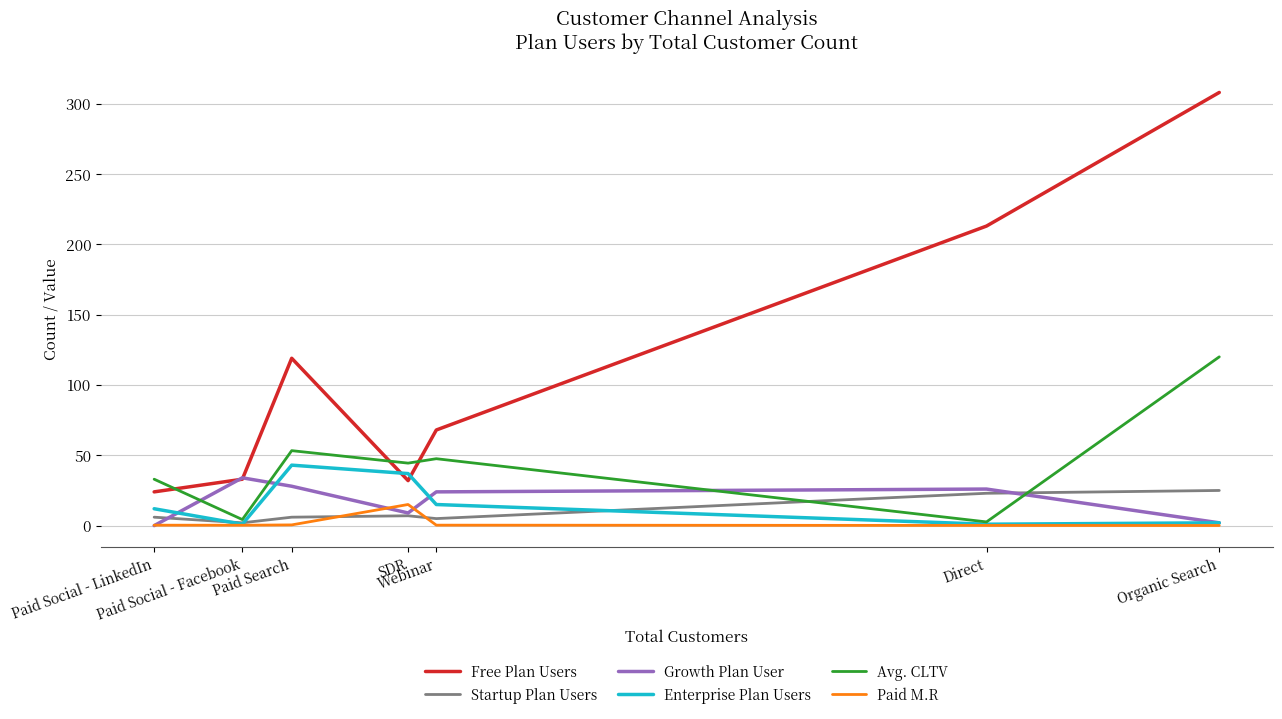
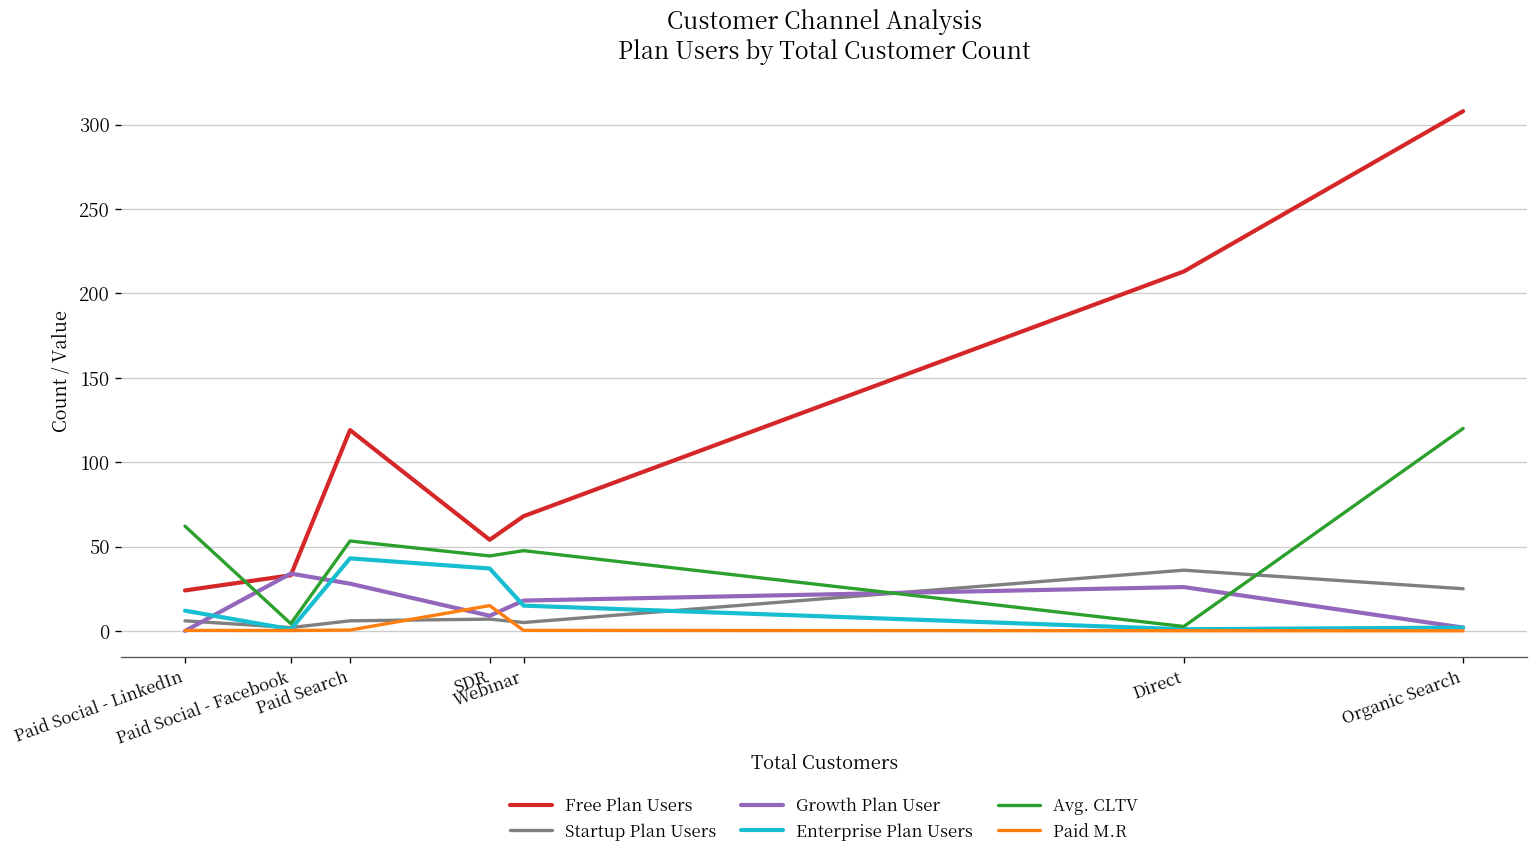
Avg. CLTV, Paid Social - LinkedIn: 33 -> 62
Free Plan Users, SDR: 32 -> 54
Growth Plan User, Webinar: 24 -> 18
Startup Plan Users, Direct: 23 -> 36
